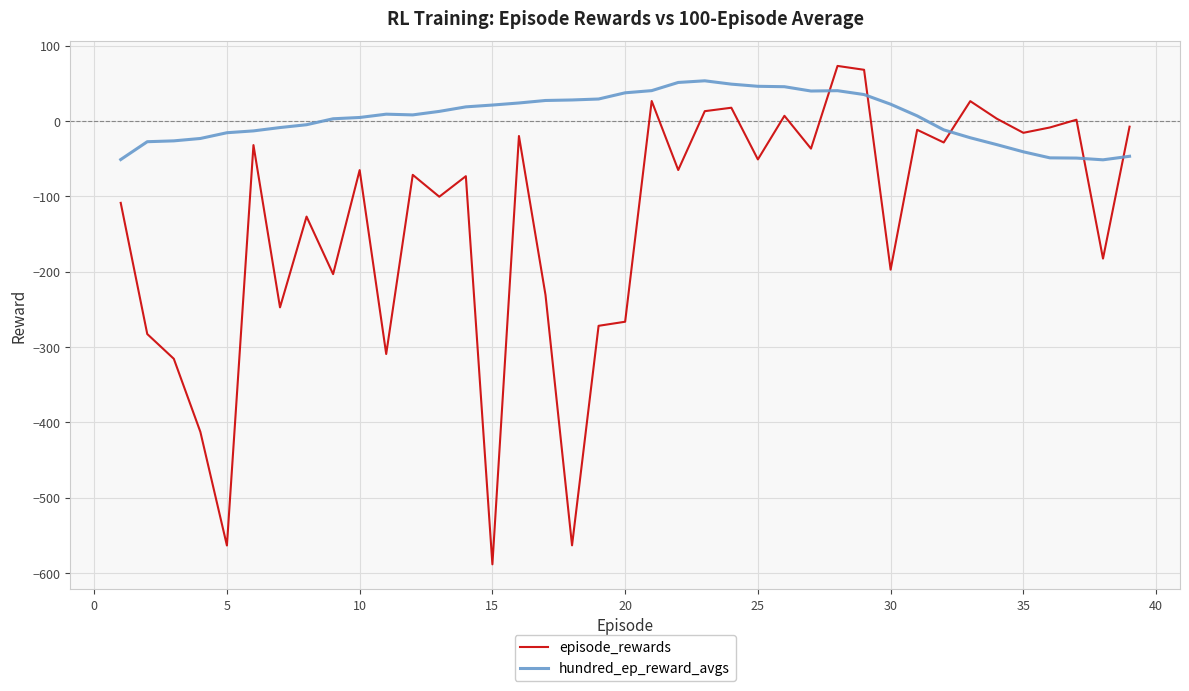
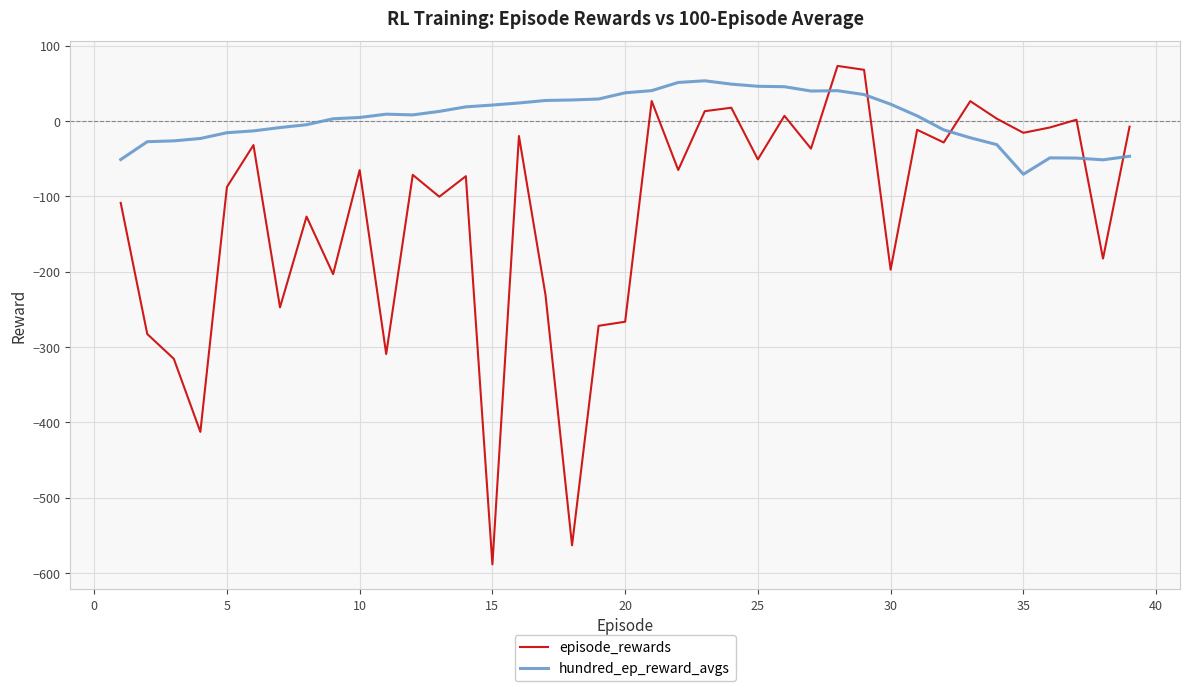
episode_rewards, 5: -560 -> -90
hundred_ep_reward_avgs, 35: -40 -> -70
